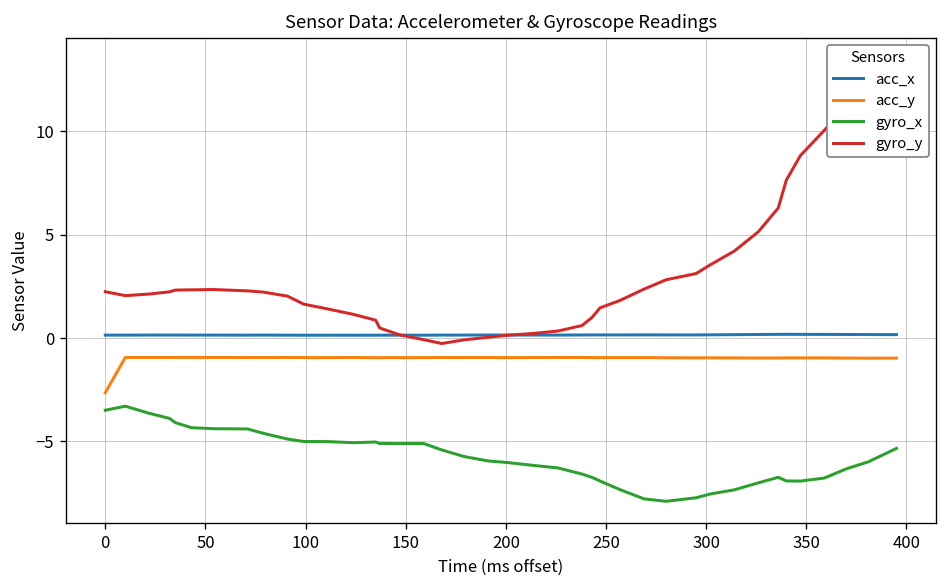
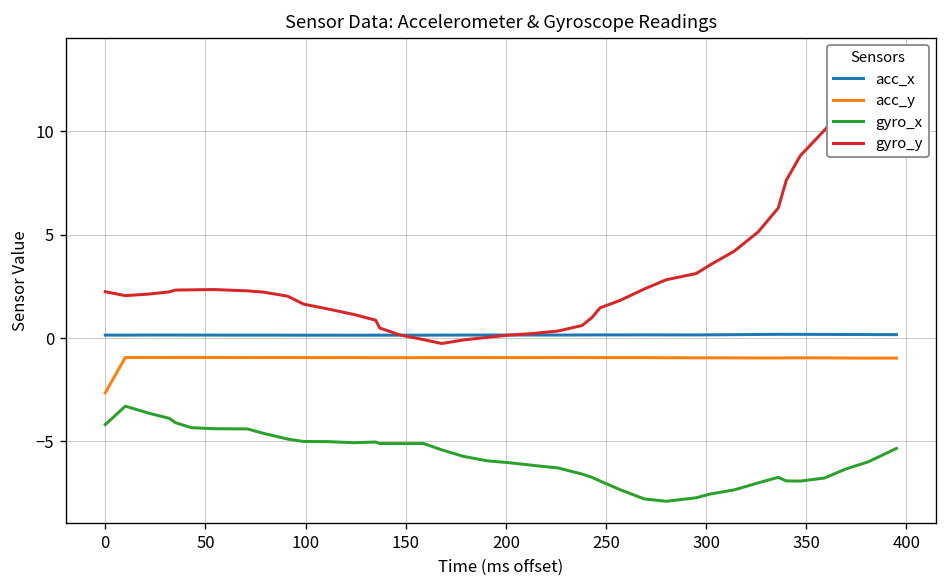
gyro_x, 0: -3.5 -> -4.2
